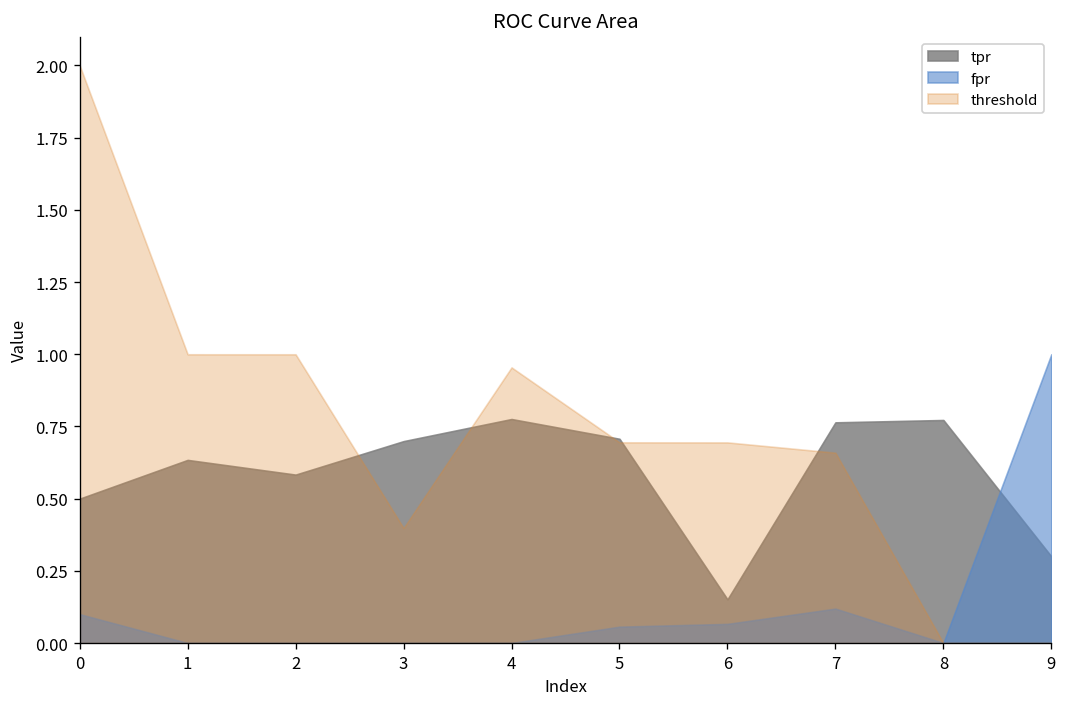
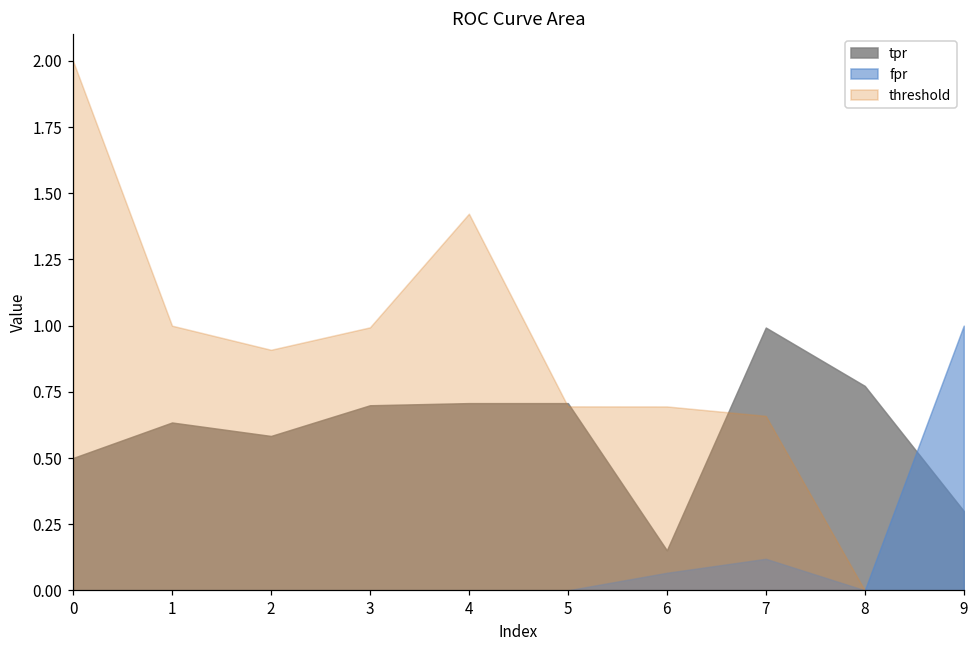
fpr, 0: 0.1 -> 0.0
threshold, 2: 1.00 -> 0.91
threshold, 3: 0.40 -> 0.99
tpr, 4: 0.78 -> 0.71
threshold, 4: 0.95 -> 1.42
fpr, 5: 0.06 -> 0.00
tpr, 7: 0.76 -> 0.99
